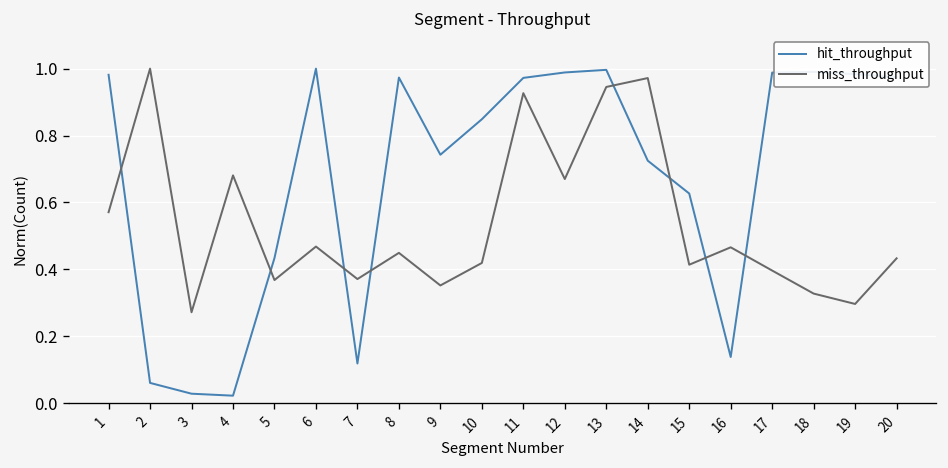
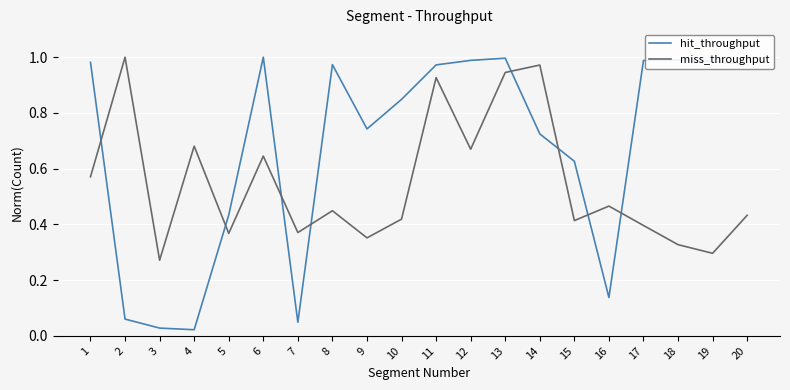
miss_throughput, 6: 0.47 -> 0.65
hit_throughput, 7: 0.12 -> 0.05
